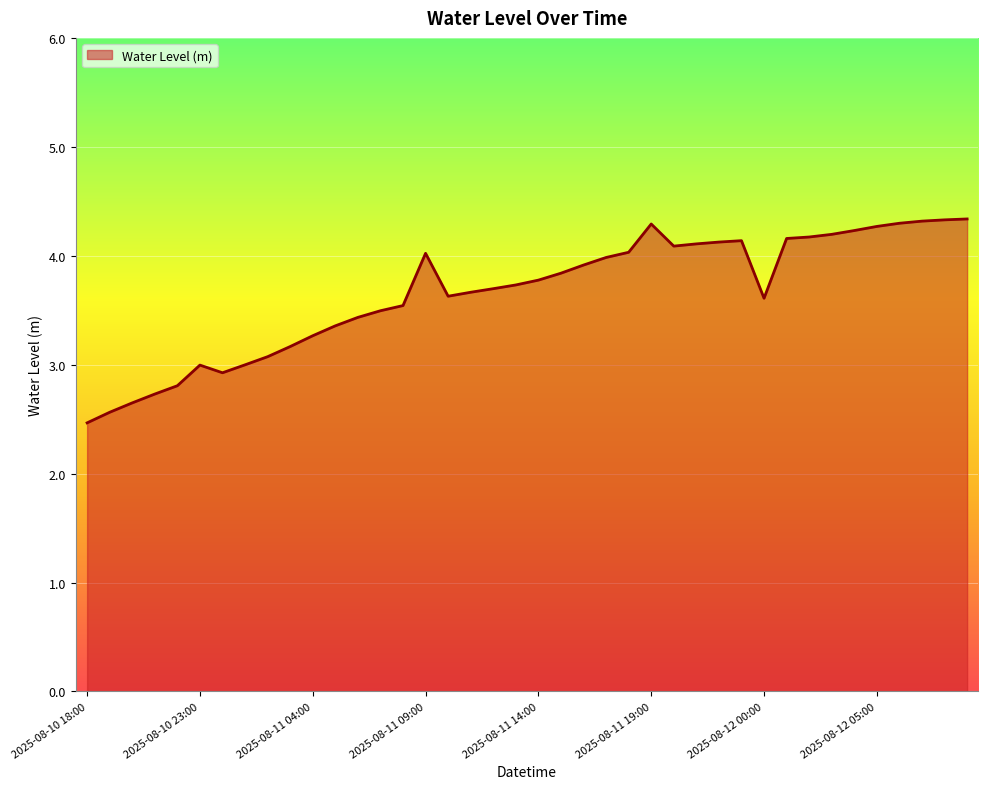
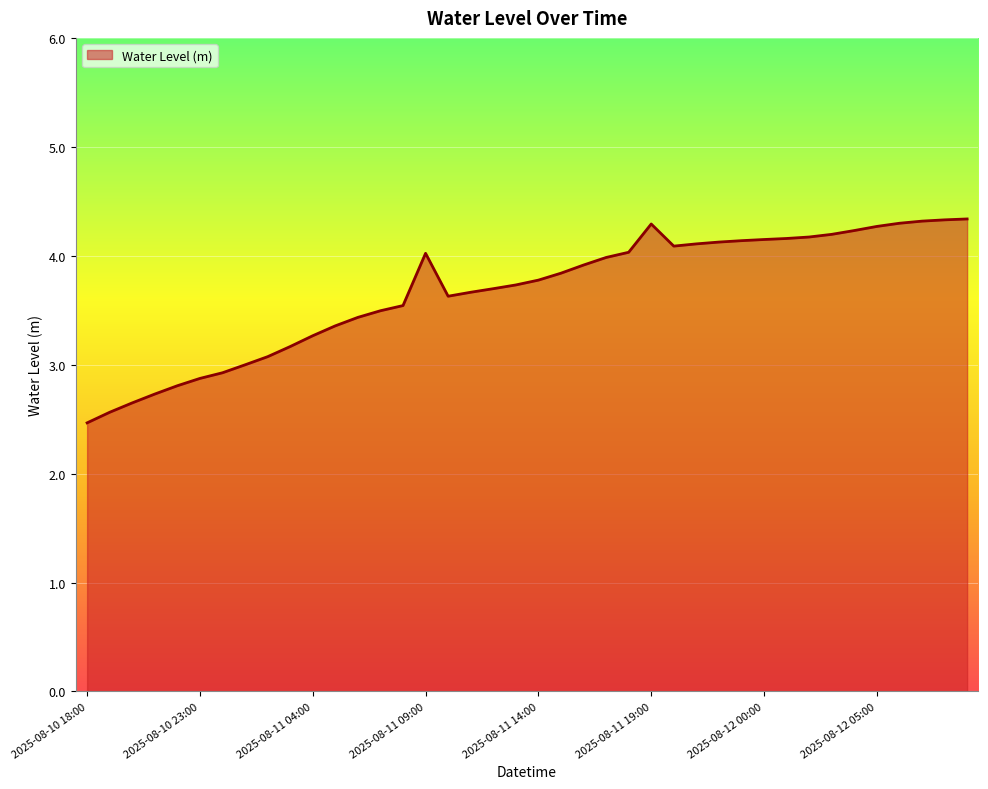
2025-08-10 23:00: 3.00 -> 2.87
2025-08-12 00:00: 3.61 -> 4.15
